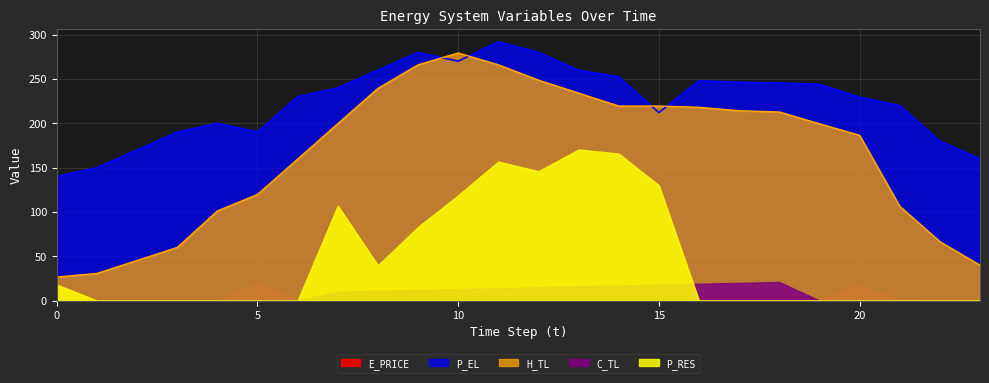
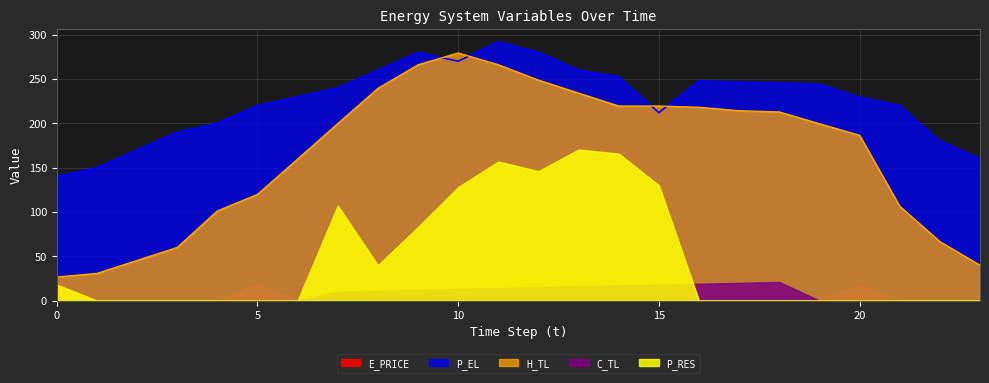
P_EL, 5: 190 -> 220
P_RES, 10: 120 -> 130
